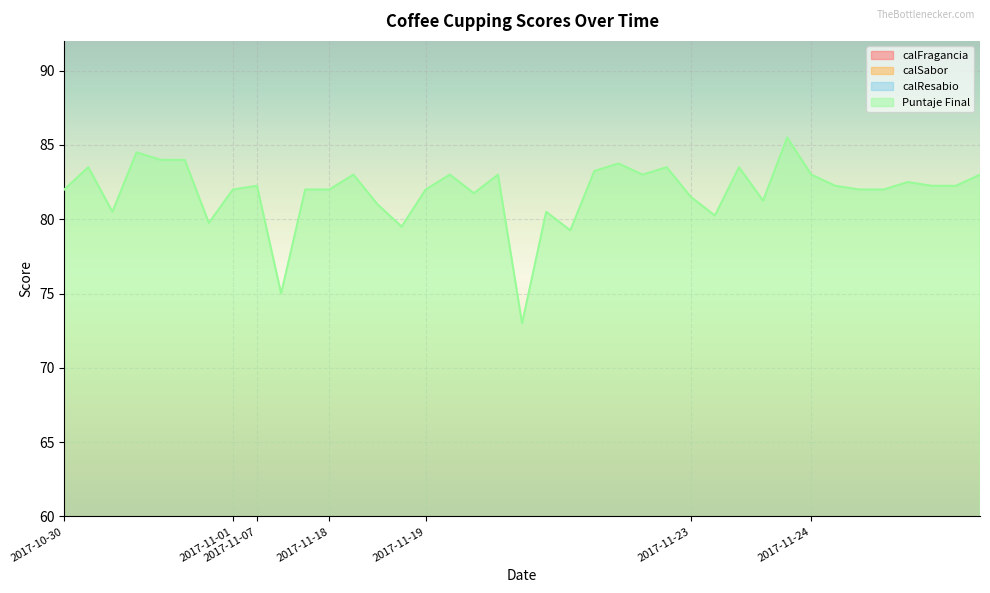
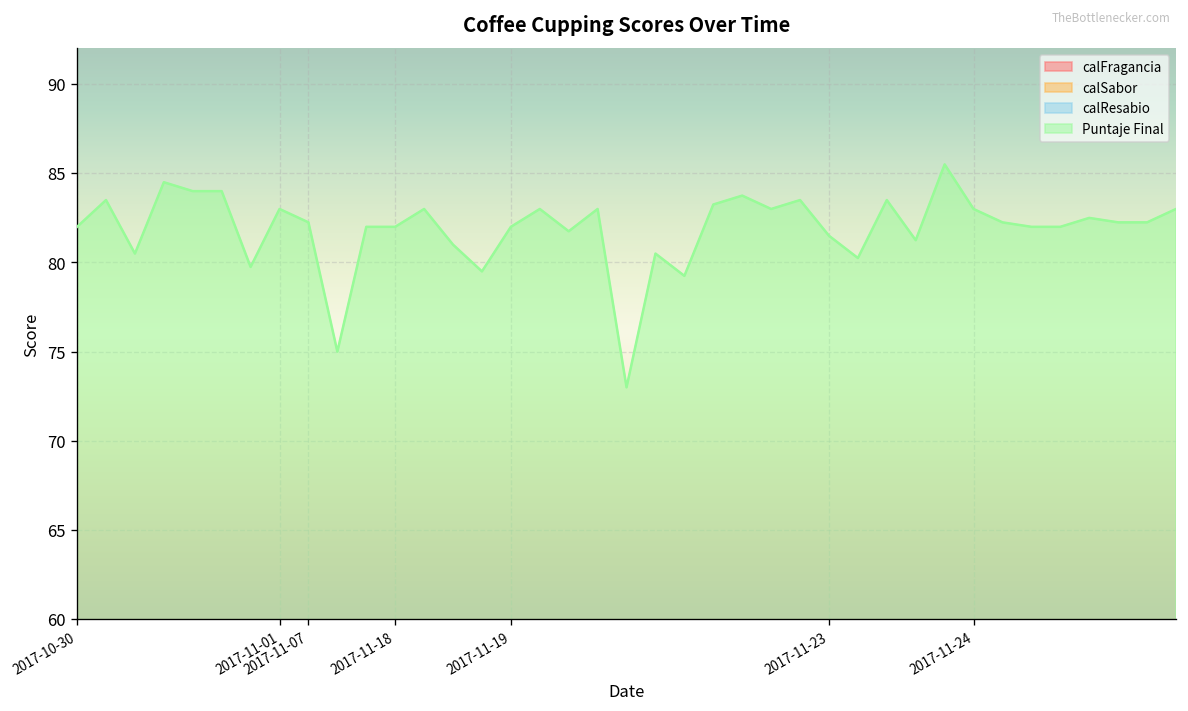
Puntaje Final, 2017-11-01: 82 -> 83
